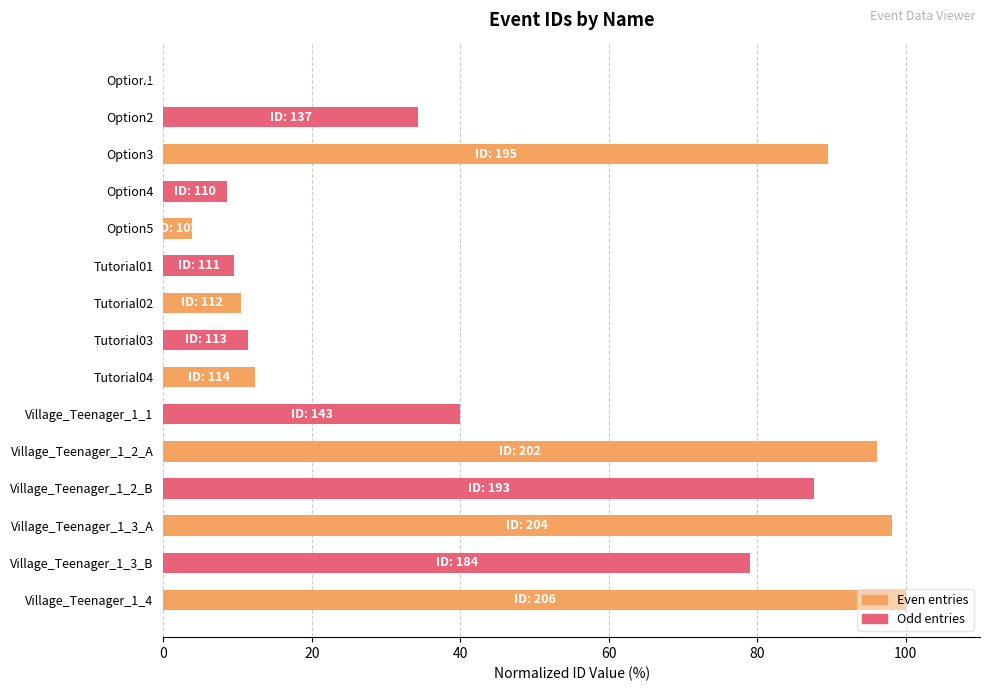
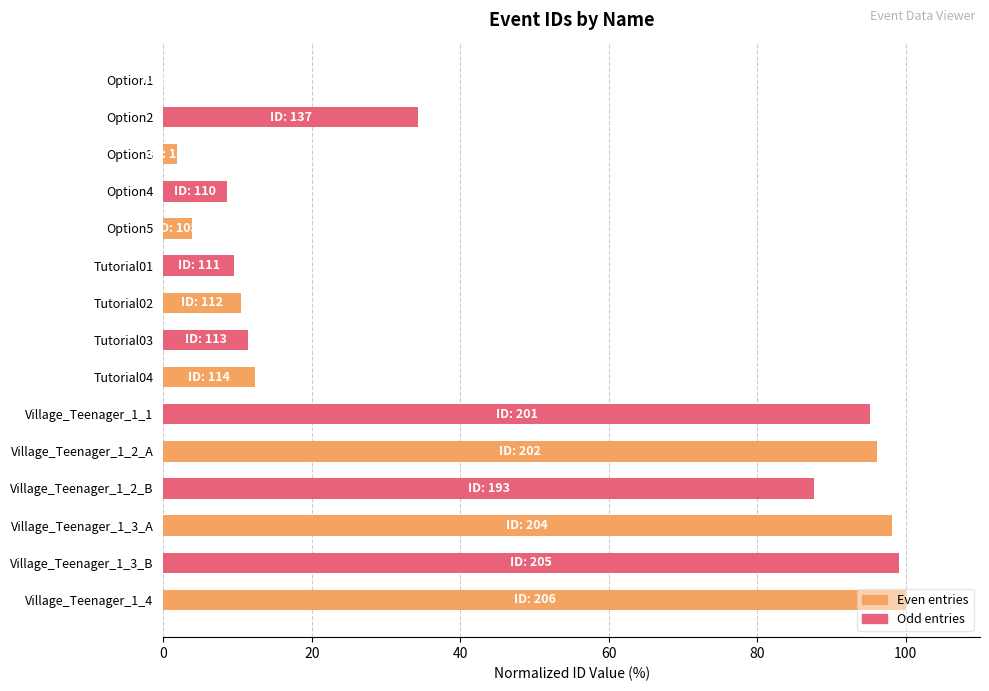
Option3: 90 -> 2
Village_Teenager_1_1: 143 -> 201
Village_Teenager_1_3_B: 184 -> 205
